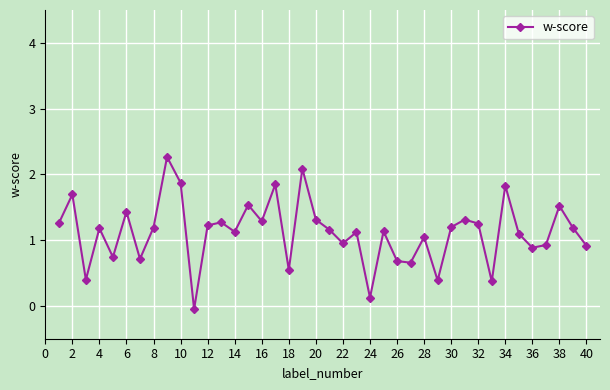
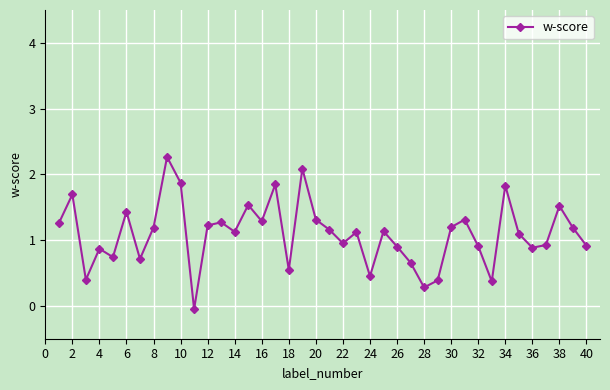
4: 1.2 -> 0.9
24: 0.1 -> 0.5
26: 0.7 -> 0.9
28: 1.0 -> 0.3
32: 1.3 -> 0.9
